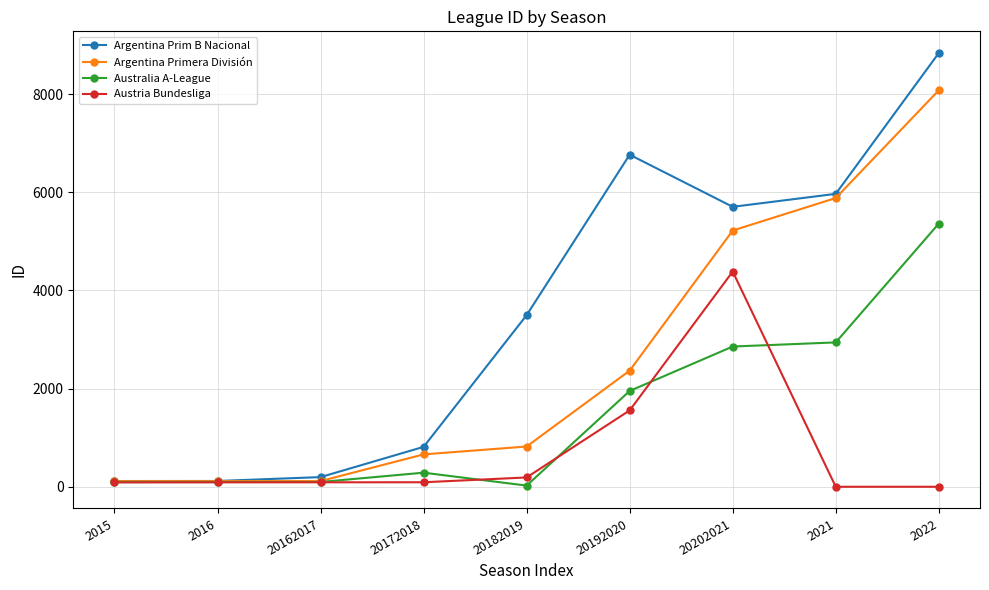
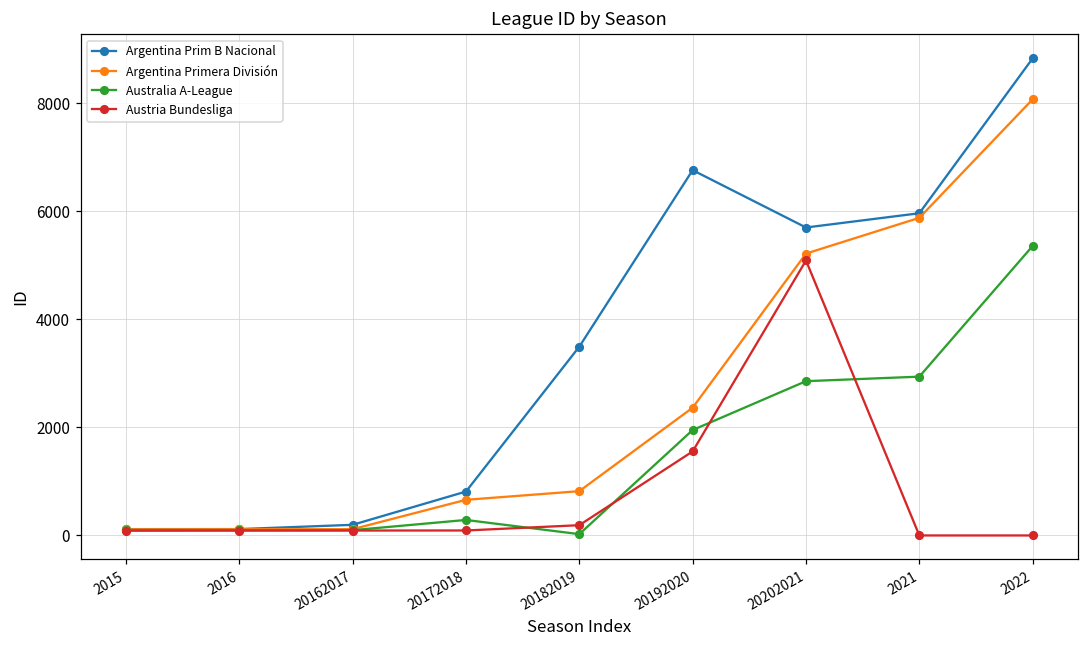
Austria Bundesliga, 20202021: 4400 -> 5100
